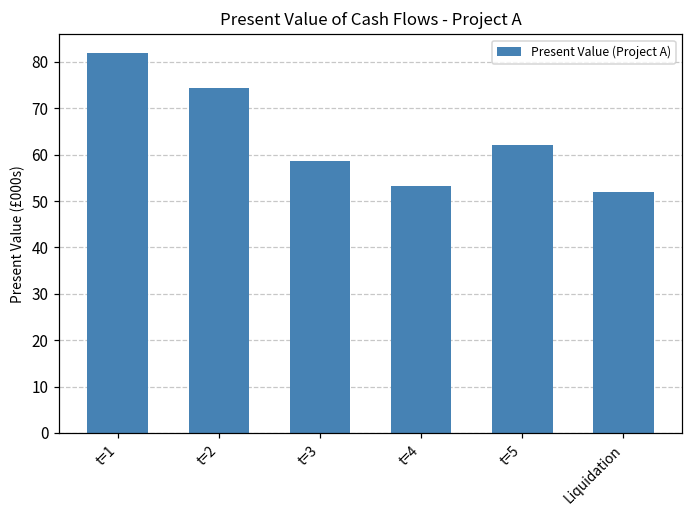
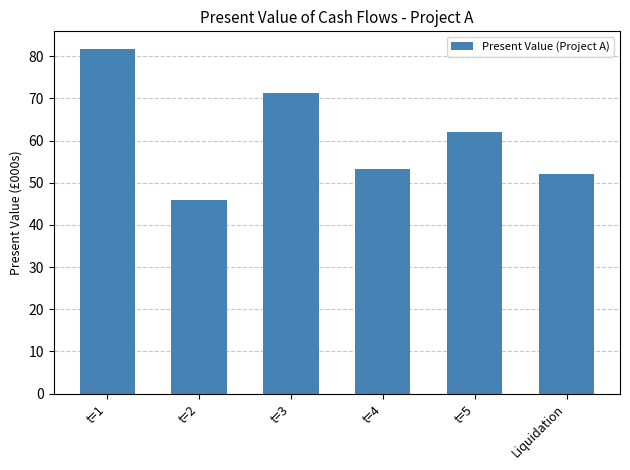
t=2: 74 -> 46
t=3: 59 -> 71
